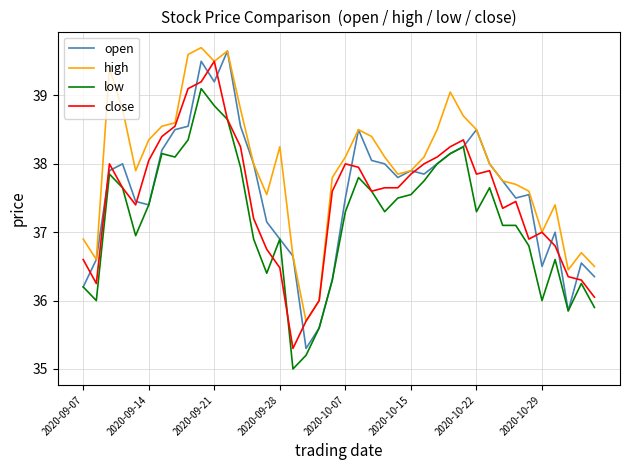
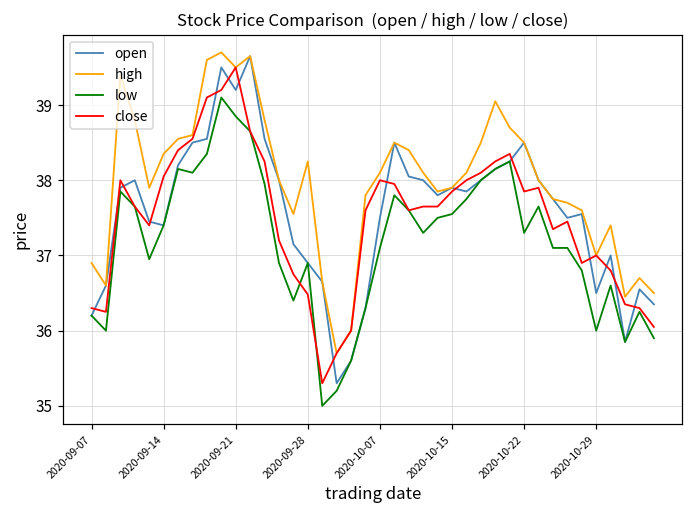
close, 2020-09-07: 36.6 -> 36.3
low, 2020-10-07: 37.3 -> 37.1
